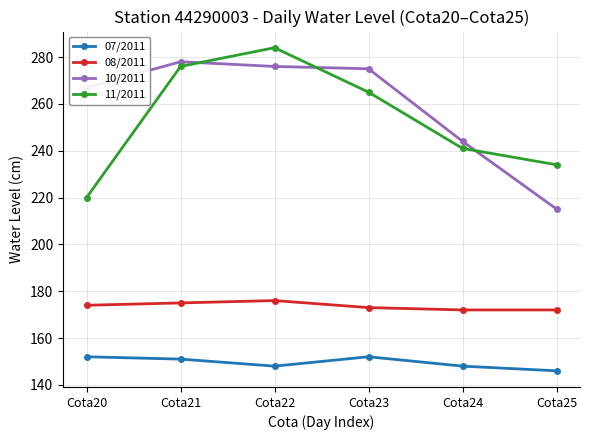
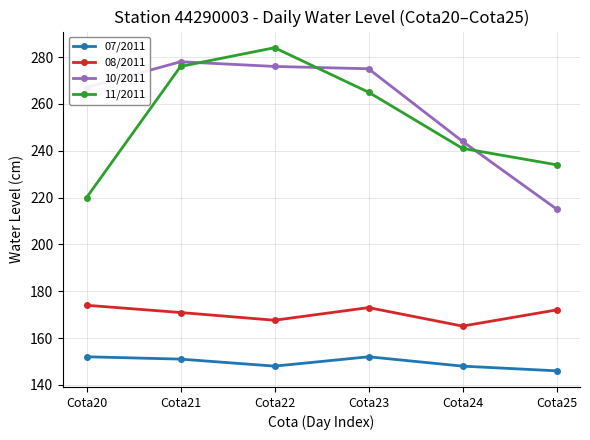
08/2011, Cota21: 175 -> 171
08/2011, Cota22: 176 -> 168
08/2011, Cota24: 172 -> 165
